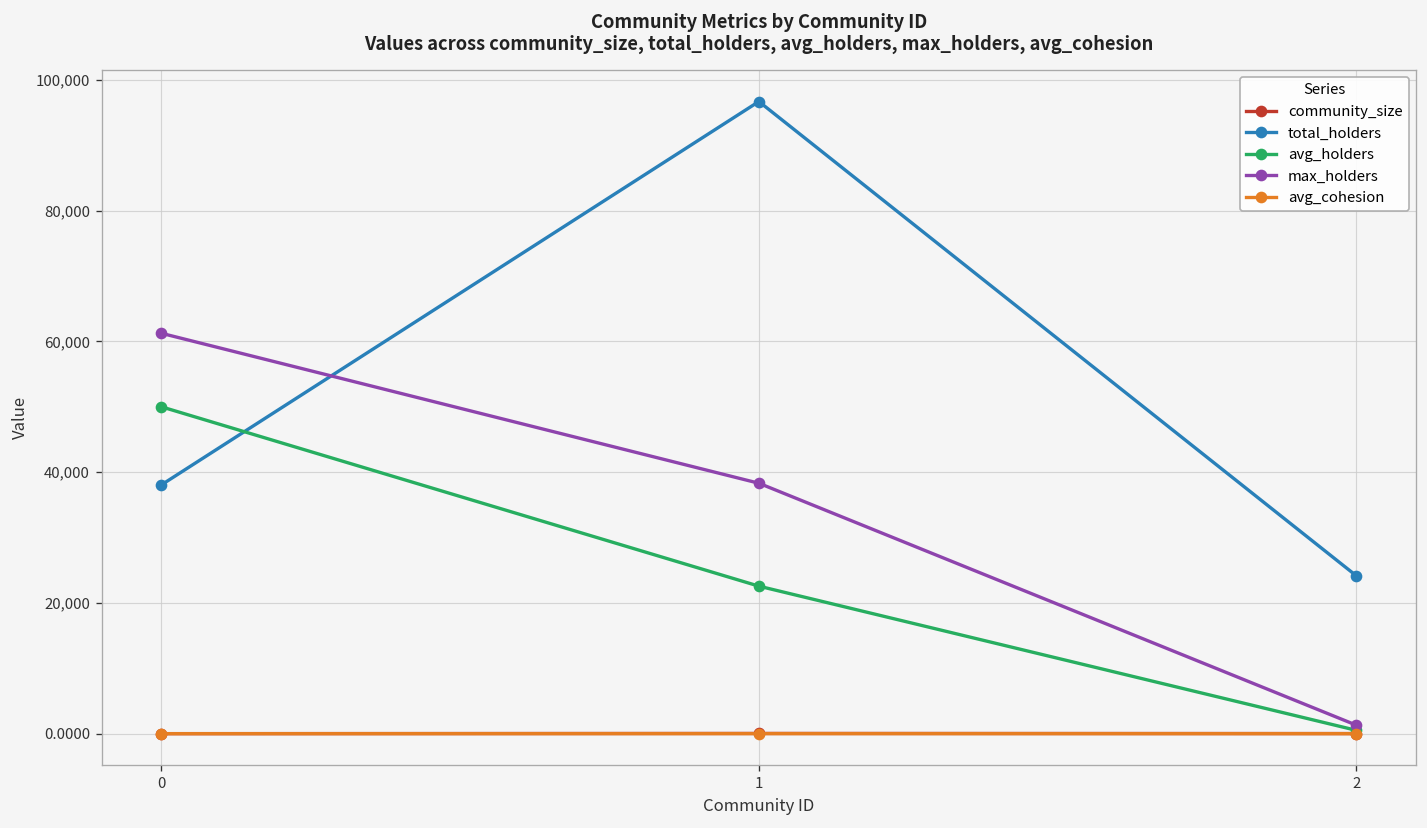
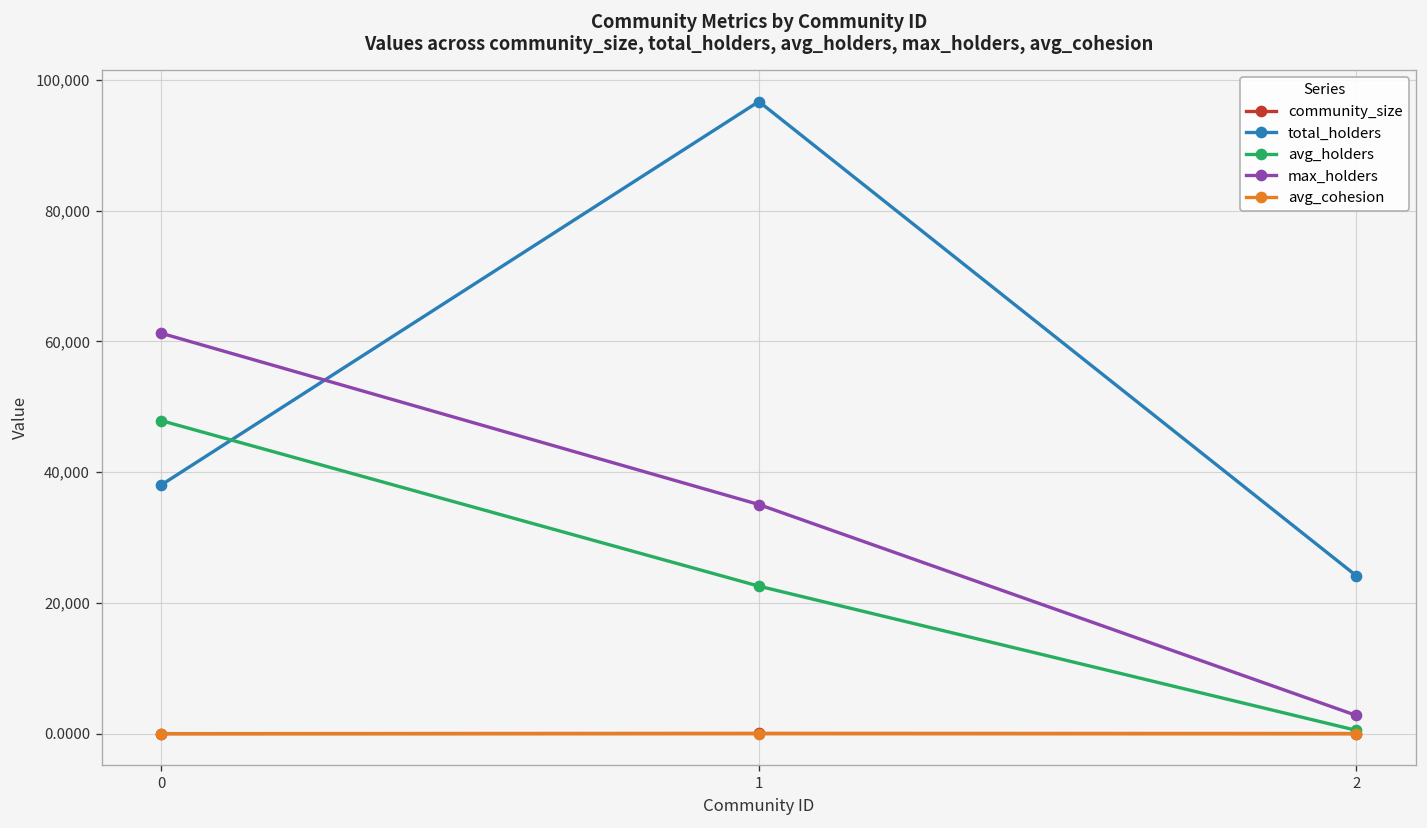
avg_holders, 0: 50,000 -> 48,000
max_holders, 1: 38,000 -> 35,000
max_holders, 2: 1,000 -> 3,000
